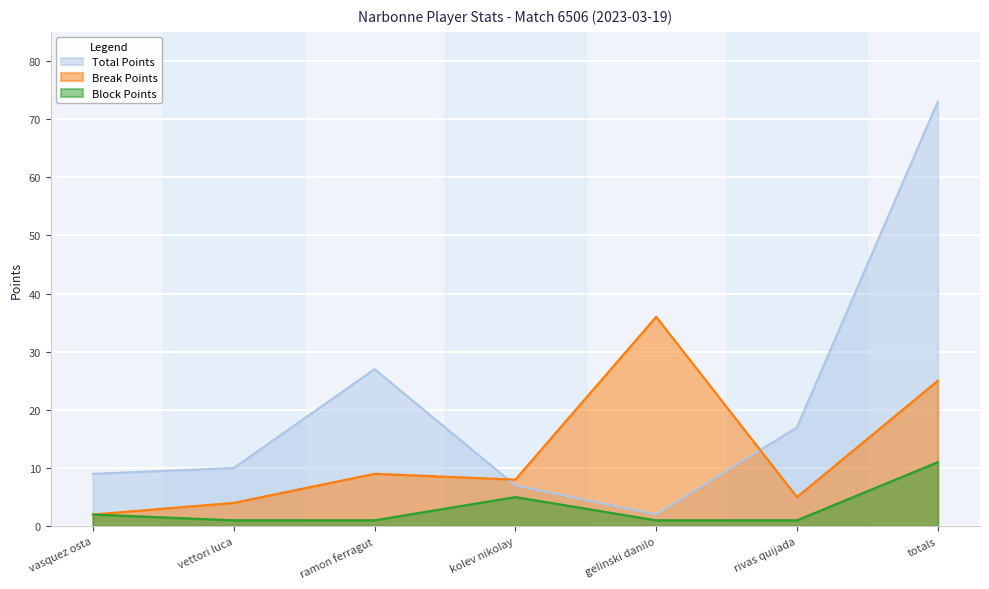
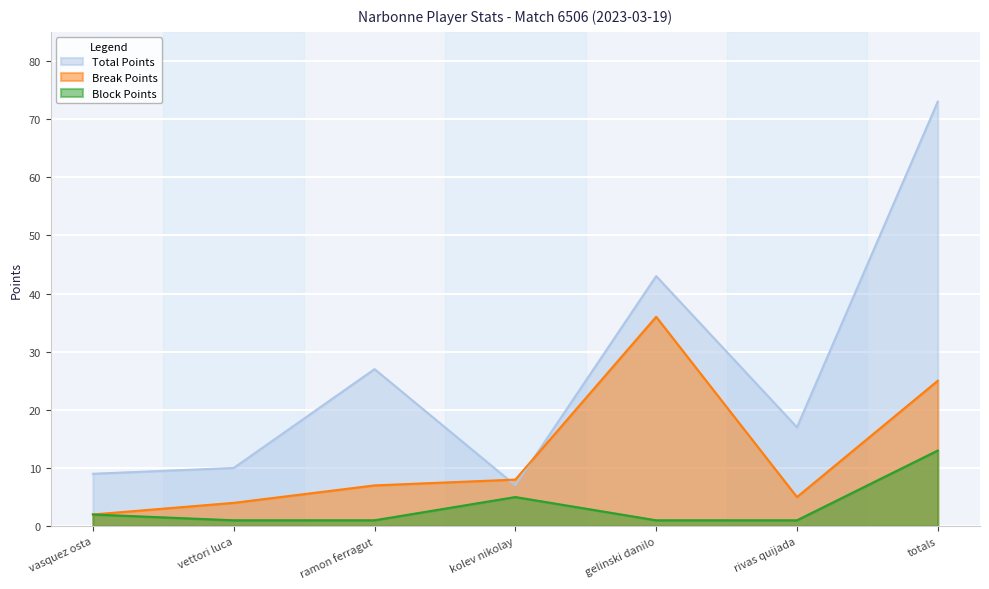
Break Points, ramon ferragut: 9 -> 7
Total Points, gelinski danilo: 2 -> 43
Block Points, totals: 11 -> 13
